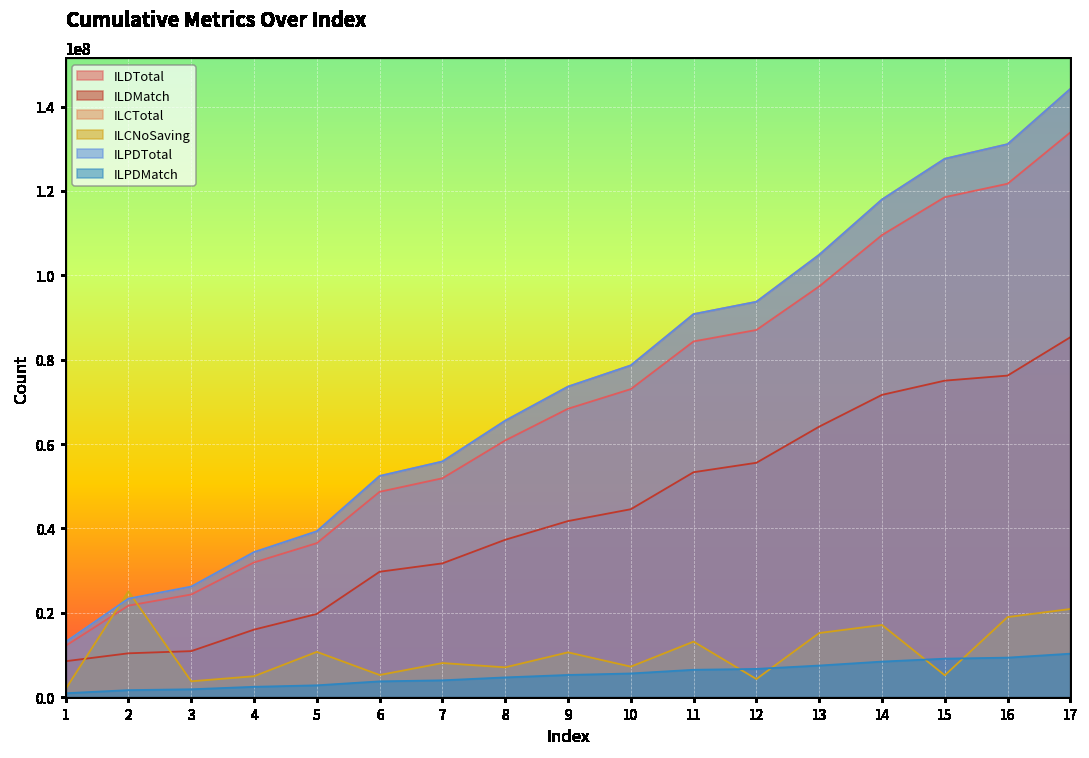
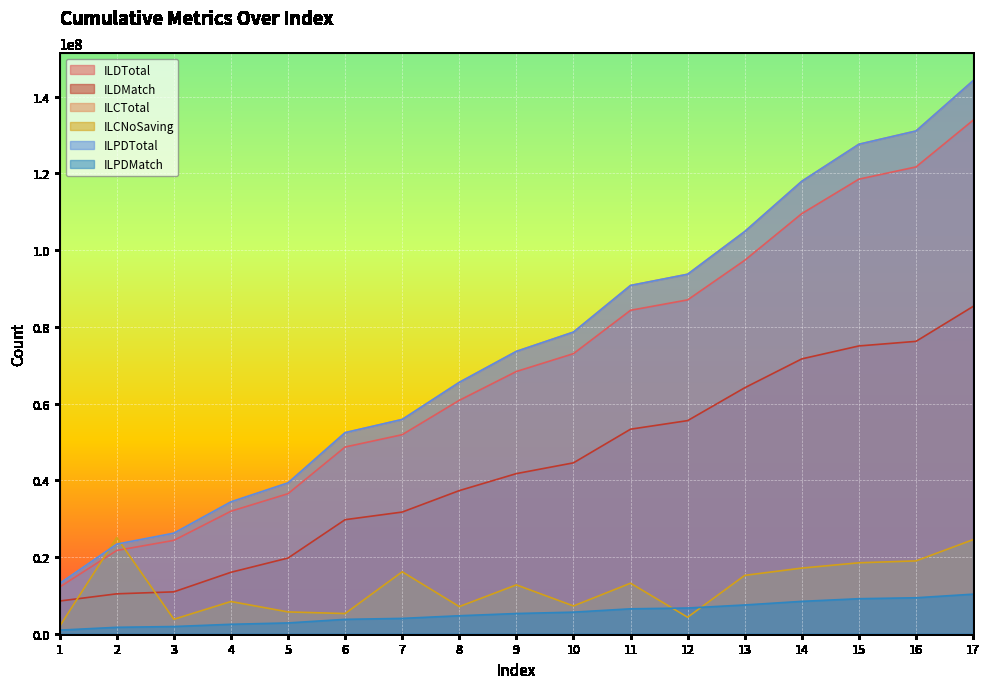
ILCNoSaving, 4: 5000000 -> 8000000
ILCNoSaving, 5: 11000000 -> 6000000
ILCNoSaving, 7: 8000000 -> 16000000
ILCNoSaving, 9: 11000000 -> 13000000
ILCNoSaving, 15: 5000000 -> 18000000
ILCNoSaving, 17: 21000000 -> 25000000
